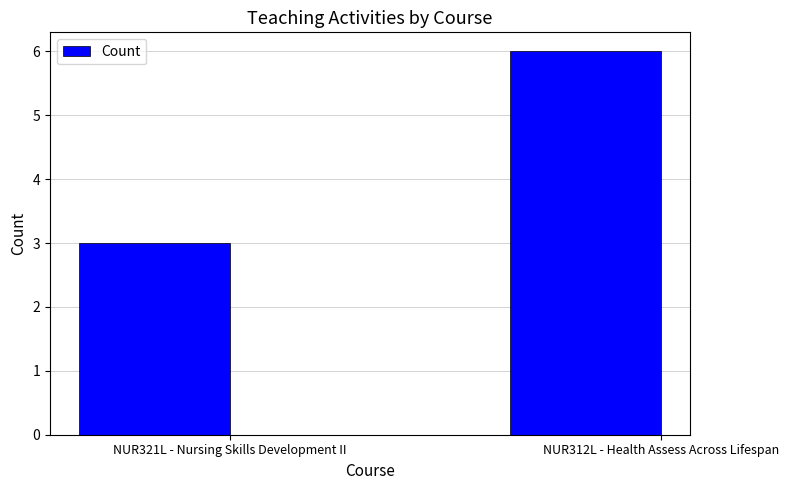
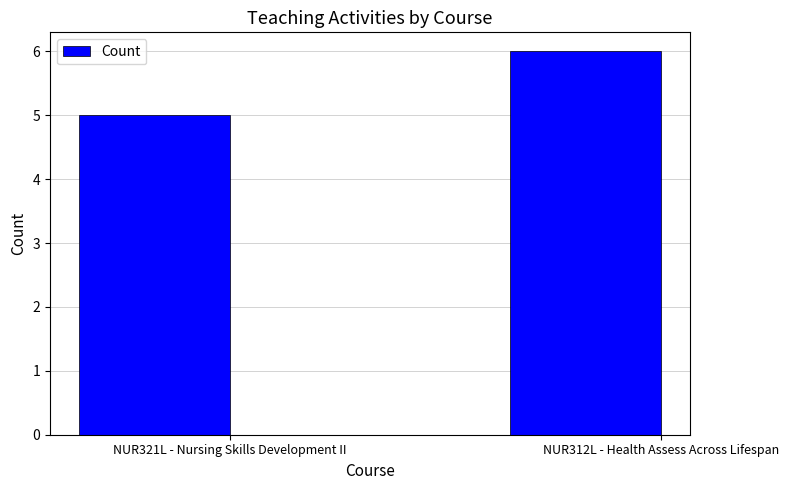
NUR321L - Nursing Skills Development II: 3 -> 5
